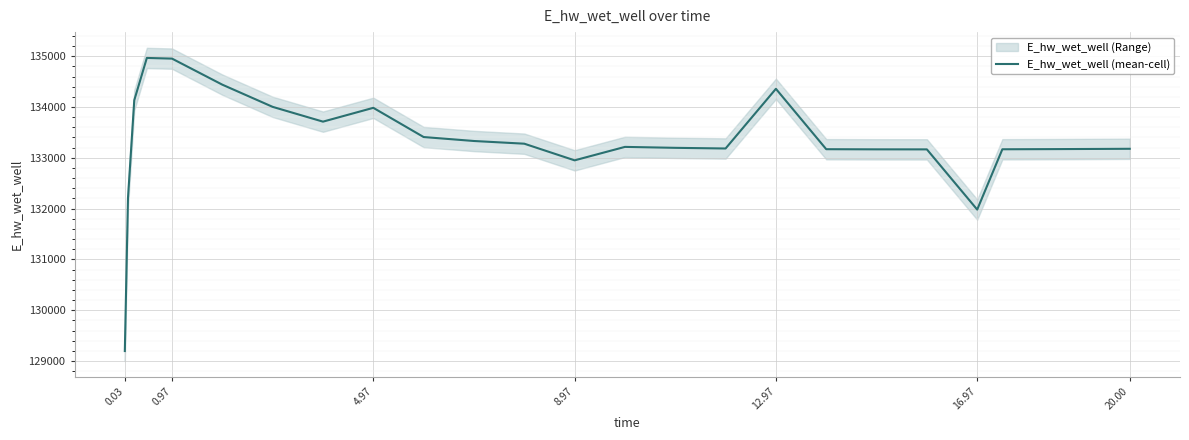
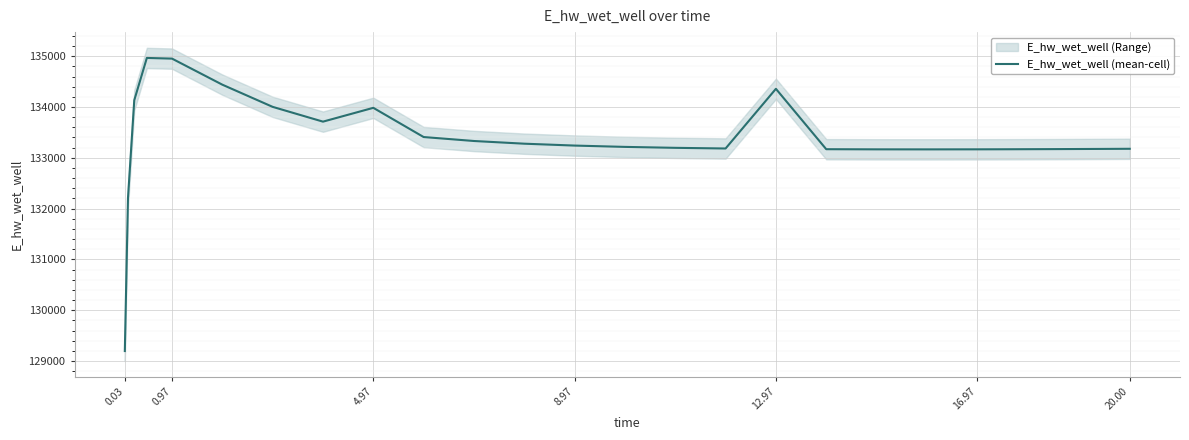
E_hw_wet_well (mean-cell), 8.97: 133000 -> 133200
E_hw_wet_well (mean-cell), 16.97: 132000 -> 133200
